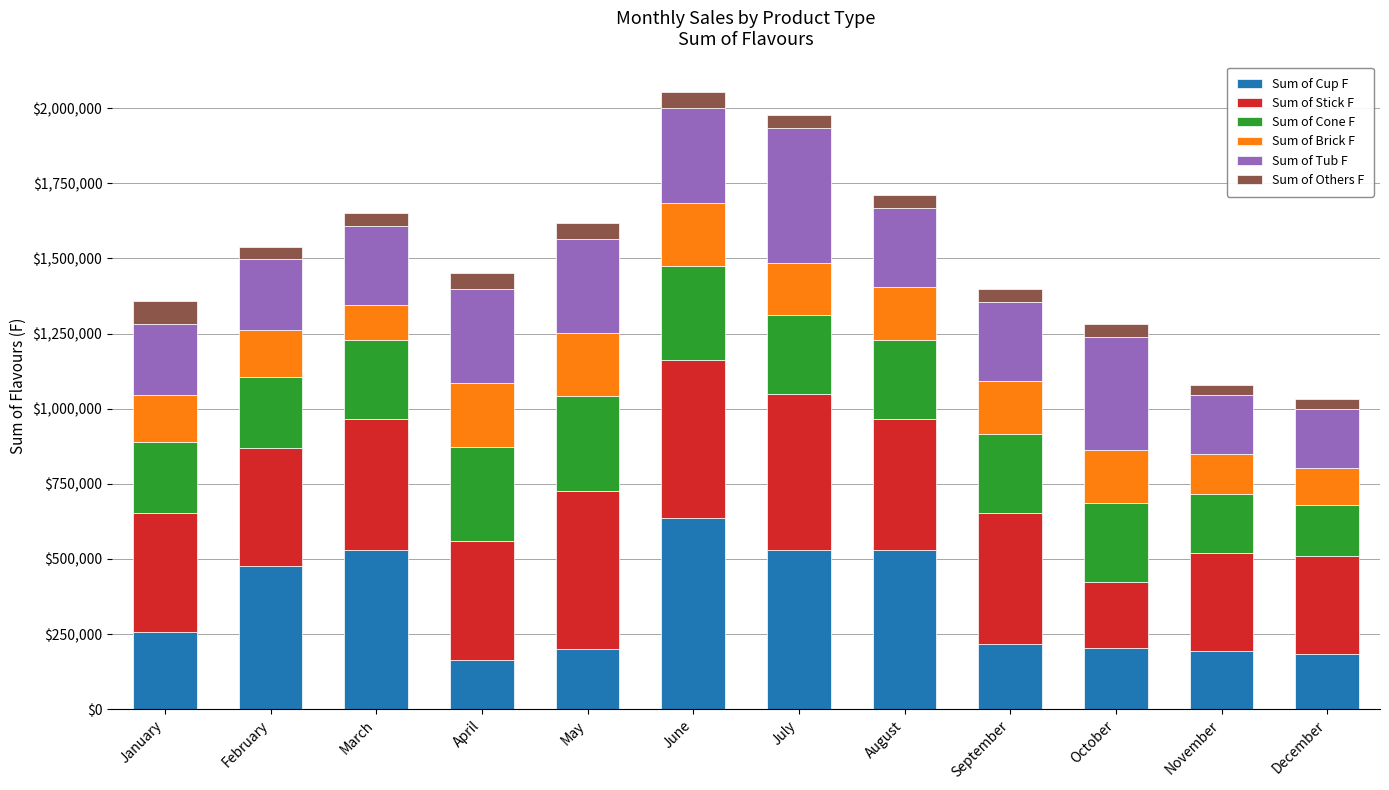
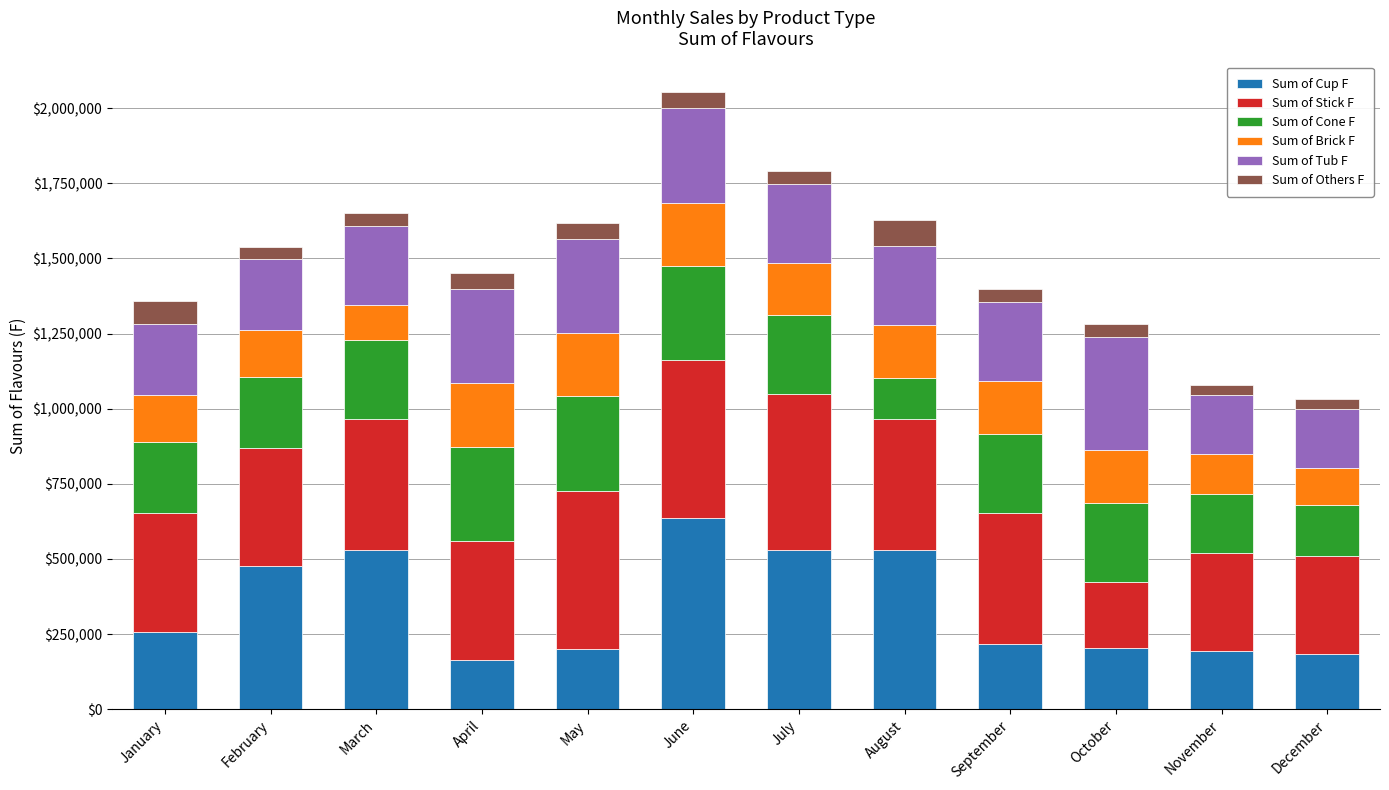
Sum of Tub F, July: $450,000 -> $260,000
Sum of Cone F, August: $260,000 -> $140,000
Sum of Others F, August: $40,000 -> $90,000
